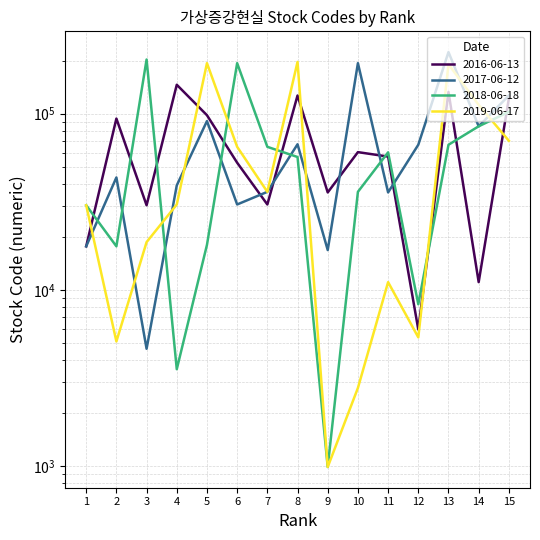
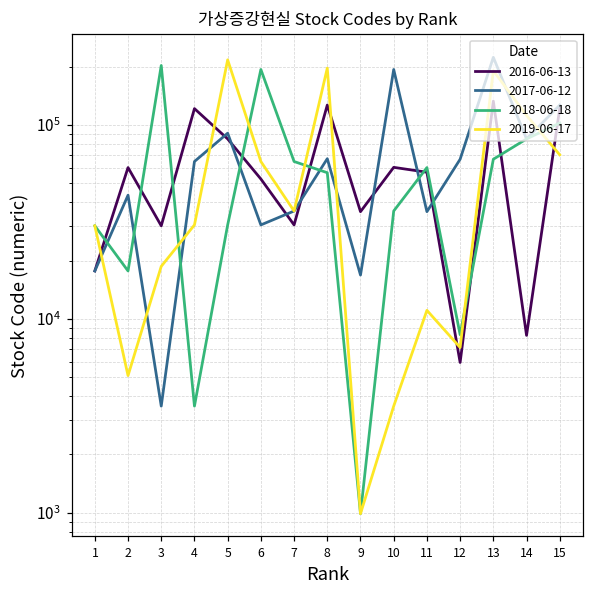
2016-06-13, 2: 90000 -> 60000
2017-06-12, 3: 4600 -> 3600
2016-06-13, 4: 150000 -> 120000
2017-06-12, 4: 39000 -> 65000
2016-06-13, 5: 100000 -> 80000
2018-06-18, 5: 18000 -> 31000
2019-06-17, 5: 190000 -> 220000
2019-06-17, 10: 2800 -> 3600
2019-06-17, 12: 5400 -> 7100
2016-06-13, 14: 11000 -> 8000
